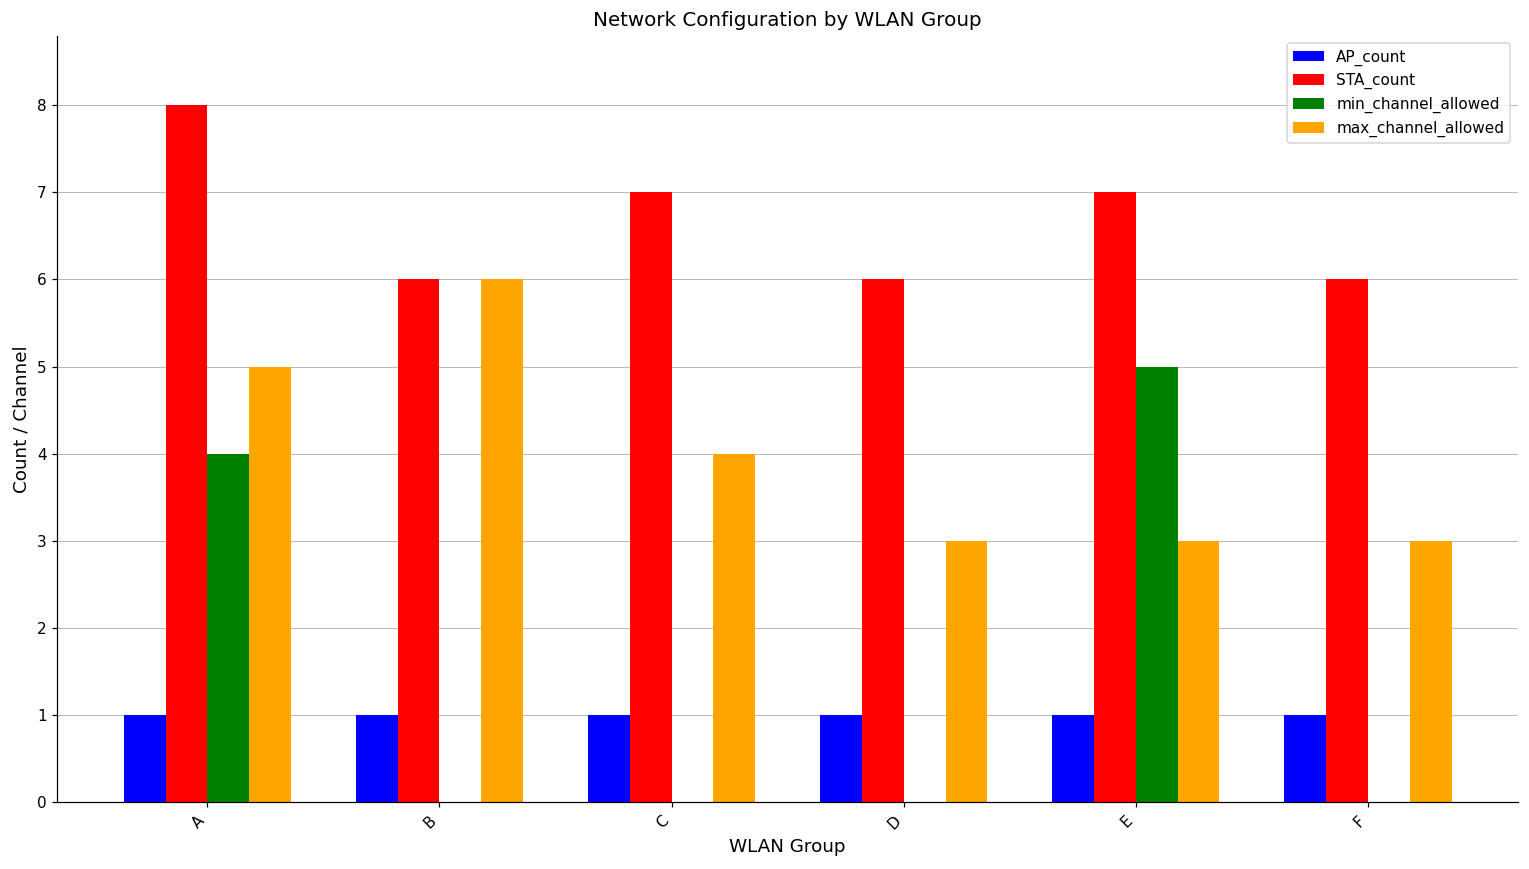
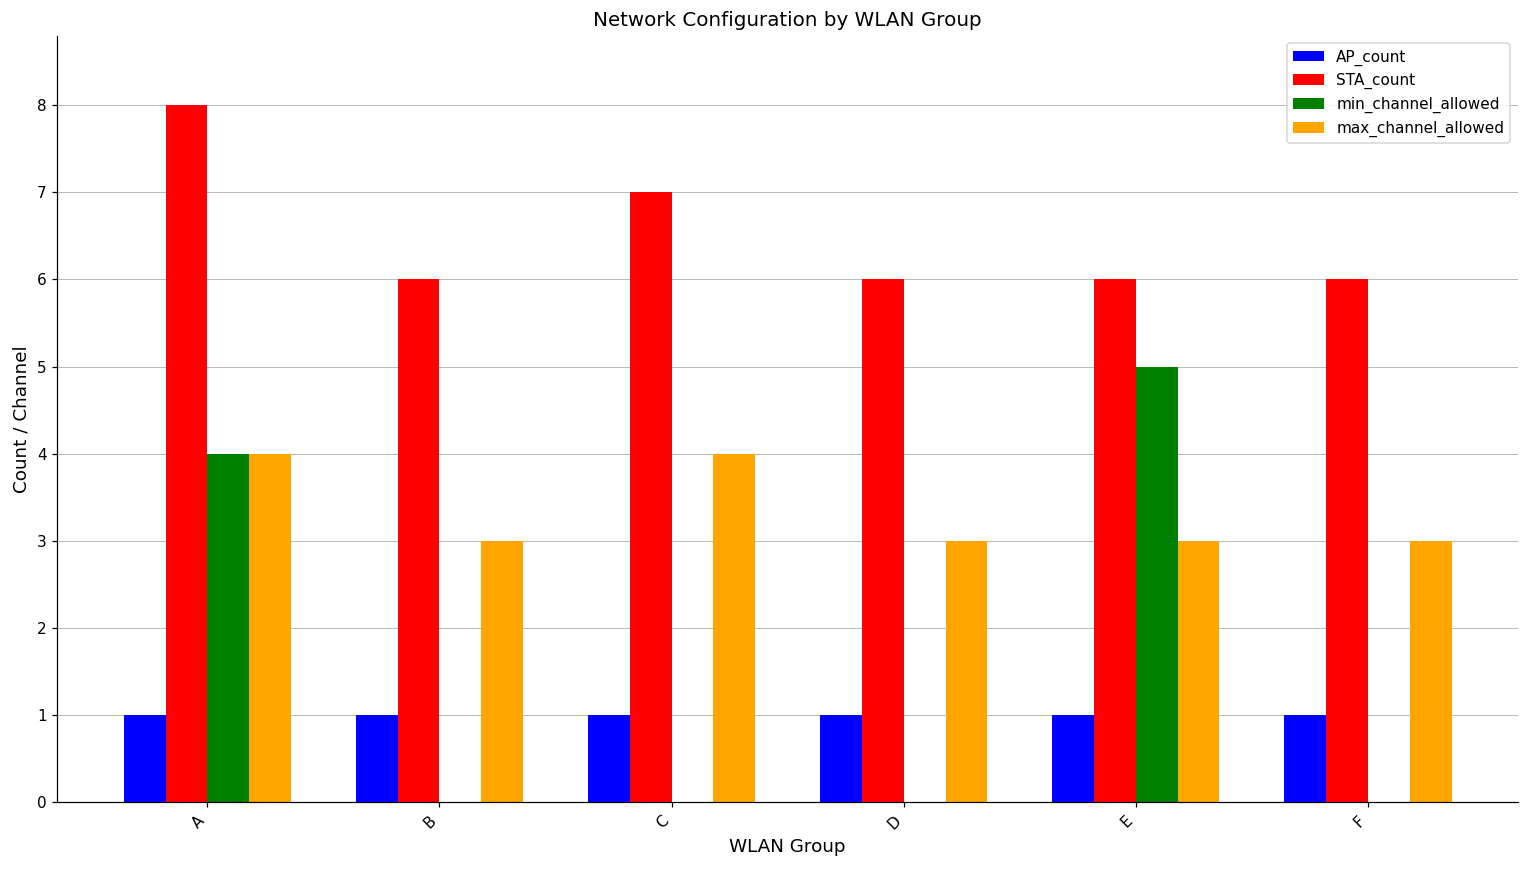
max_channel_allowed, A: 5 -> 4
max_channel_allowed, B: 6 -> 3
STA_count, E: 7 -> 6
